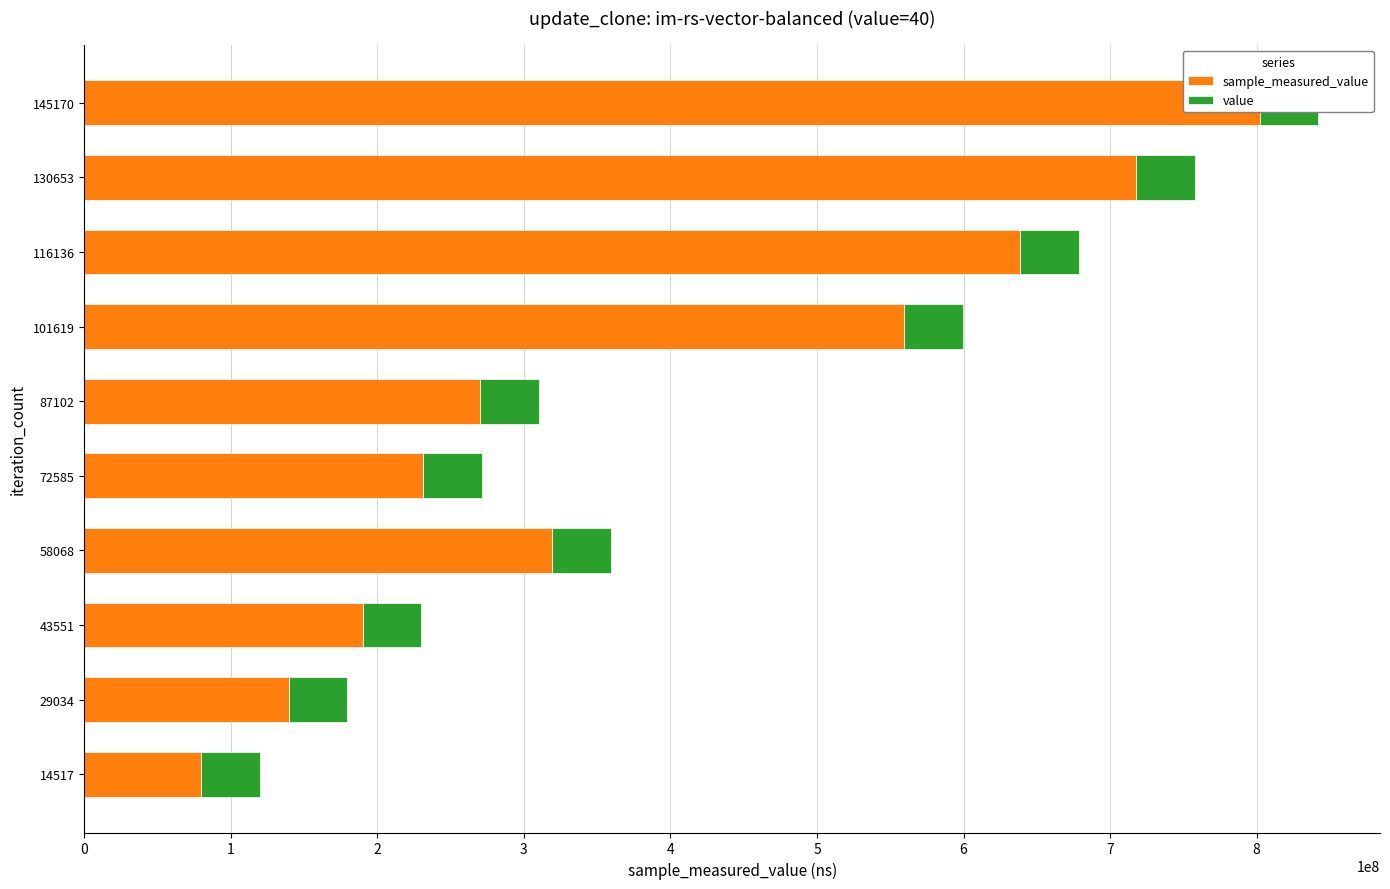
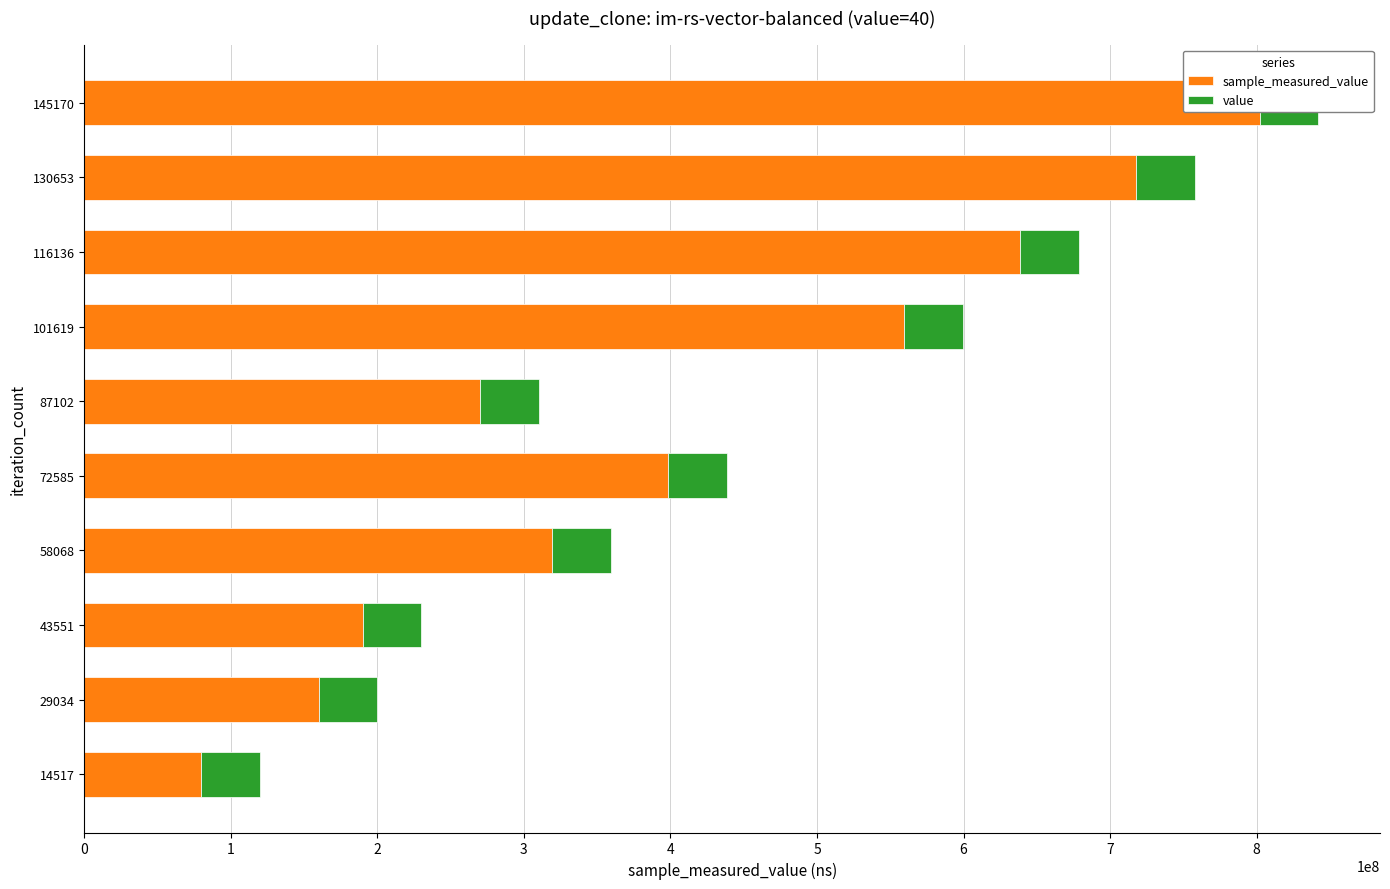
sample_measured_value, 72585: 231000000 -> 399000000
sample_measured_value, 29034: 139000000 -> 160000000
